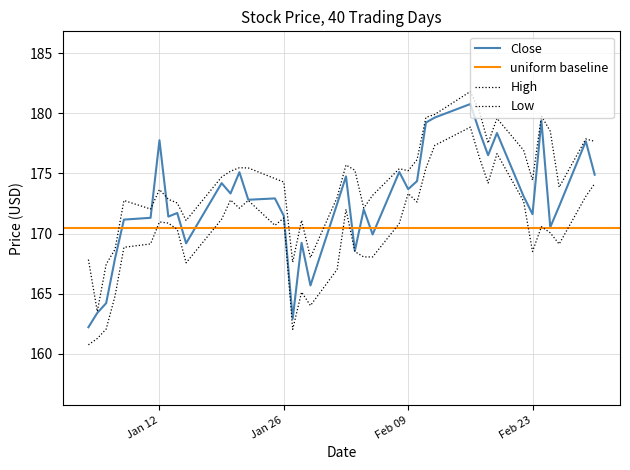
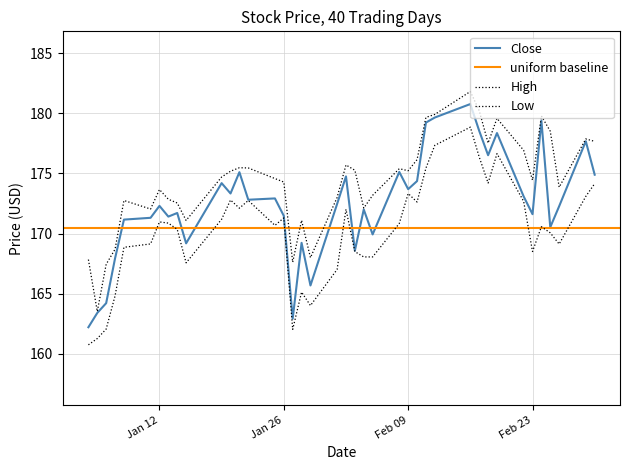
Close, Jan 12: 177.8 -> 172.3
